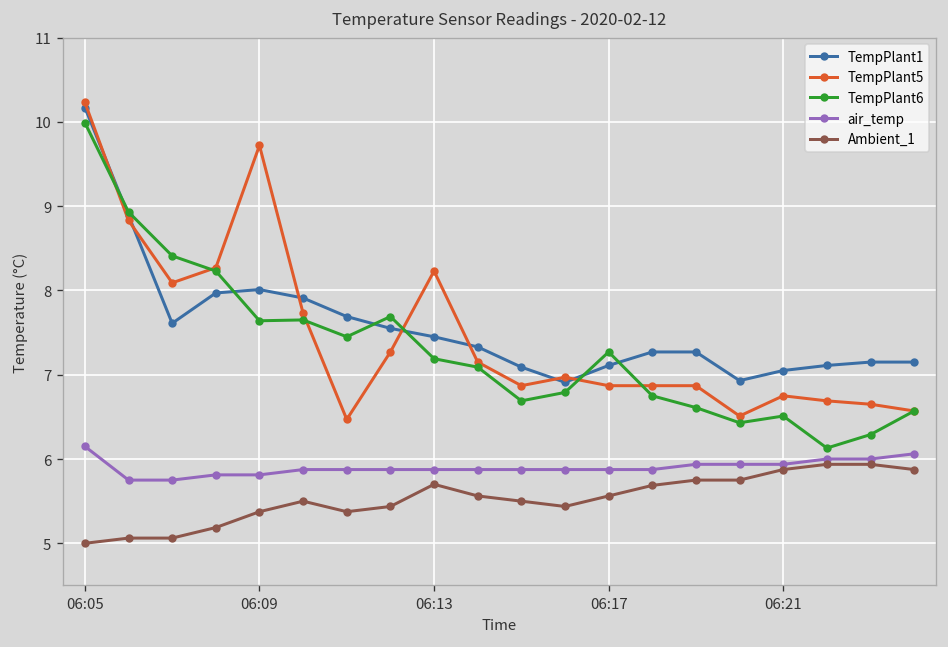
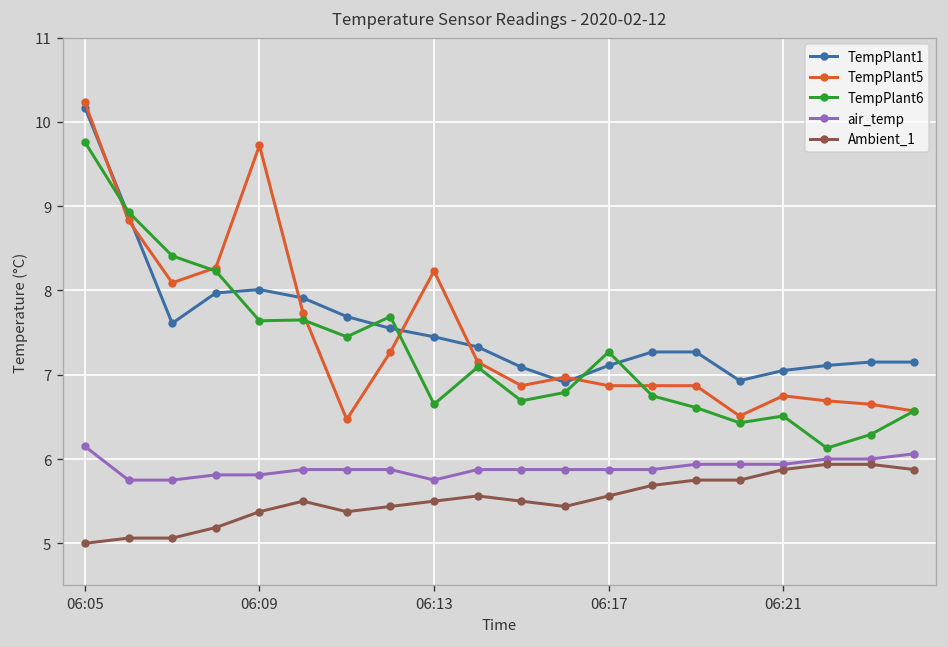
TempPlant6, 06:05: 10.0 -> 9.8
TempPlant6, 06:13: 7.2 -> 6.7
air_temp, 06:13: 5.9 -> 5.8
Ambient_1, 06:13: 5.7 -> 5.5
